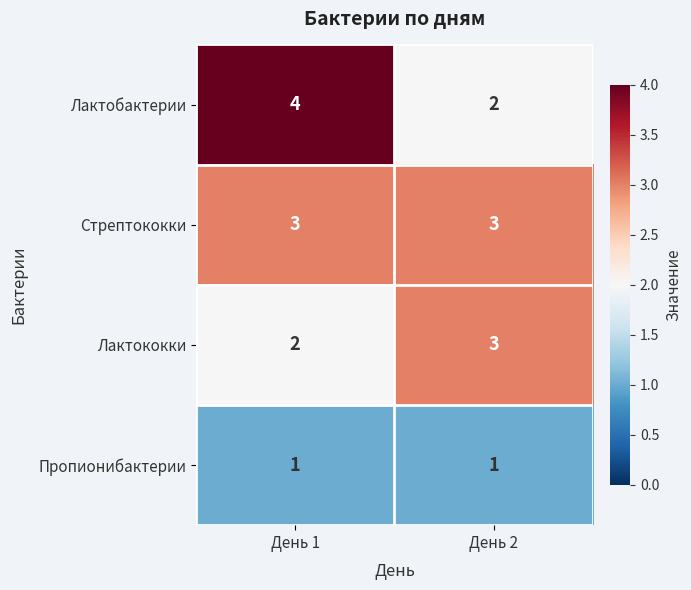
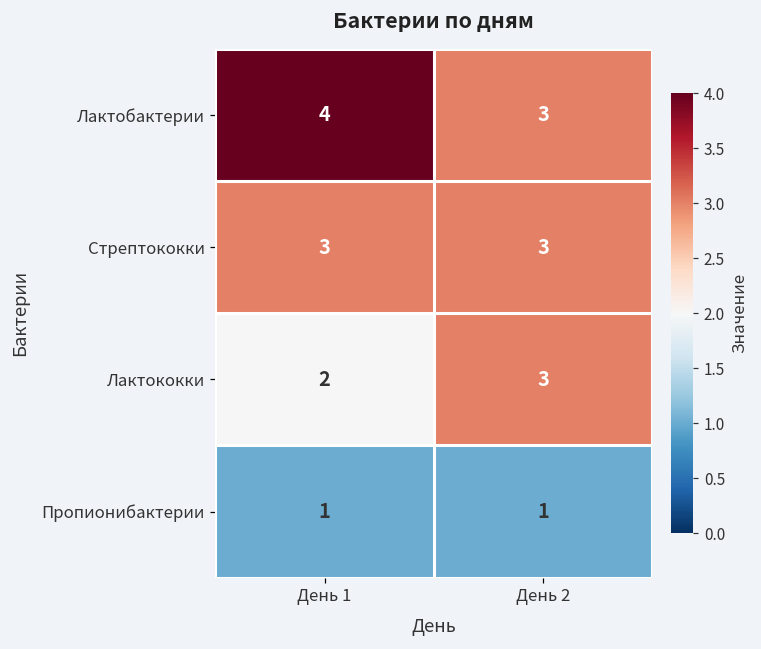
Лактобактерии, День 2: 2 -> 3
